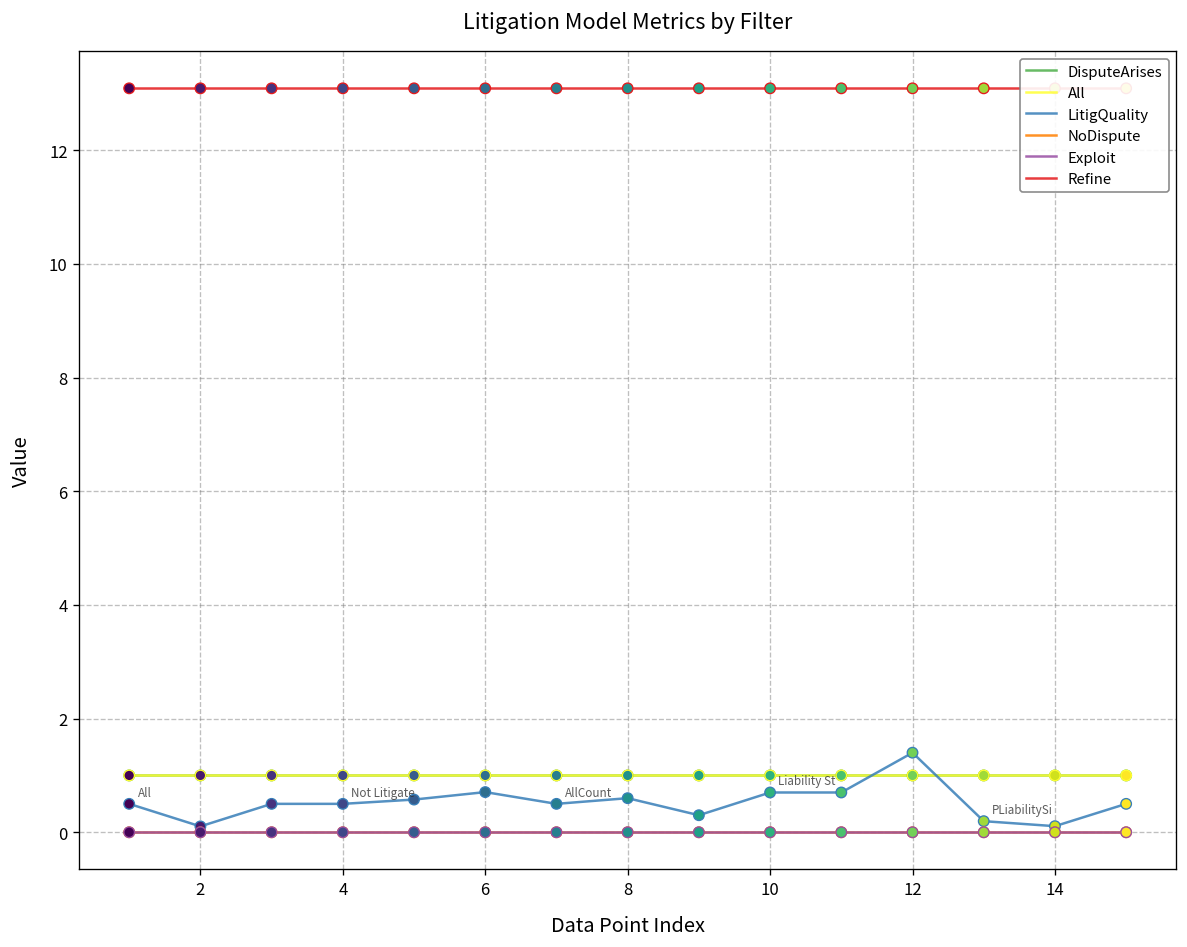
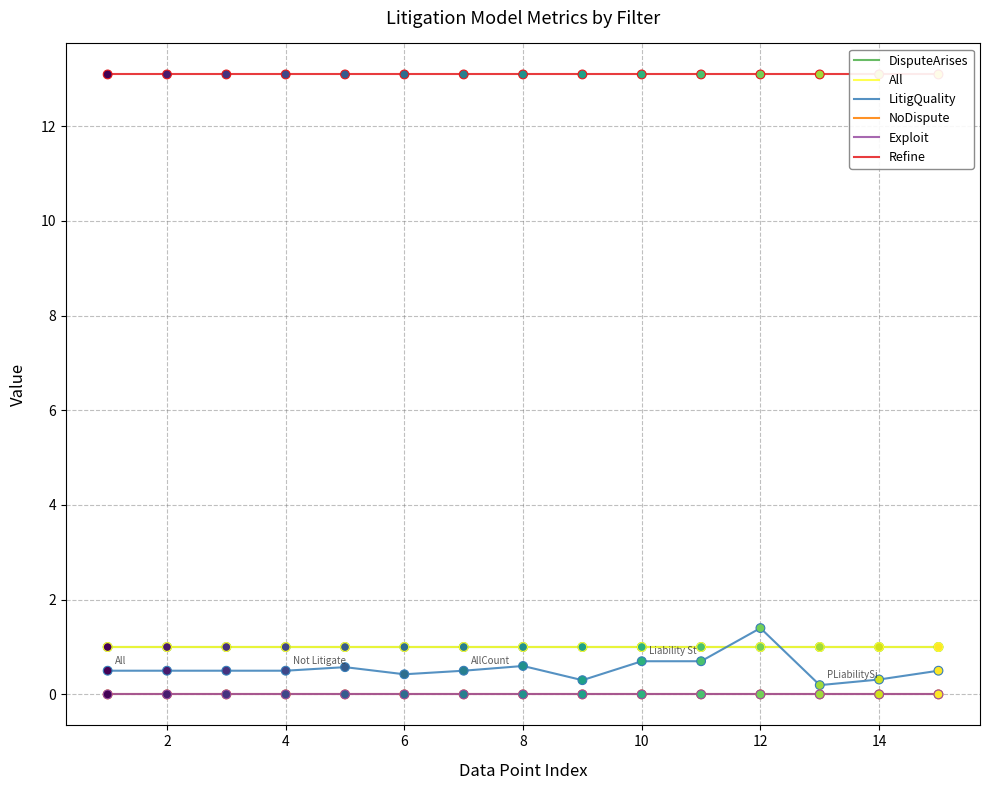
LitigQuality, 2: 0.1 -> 0.5
LitigQuality, 6: 0.7 -> 0.4
LitigQuality, 14: 0.1 -> 0.3
